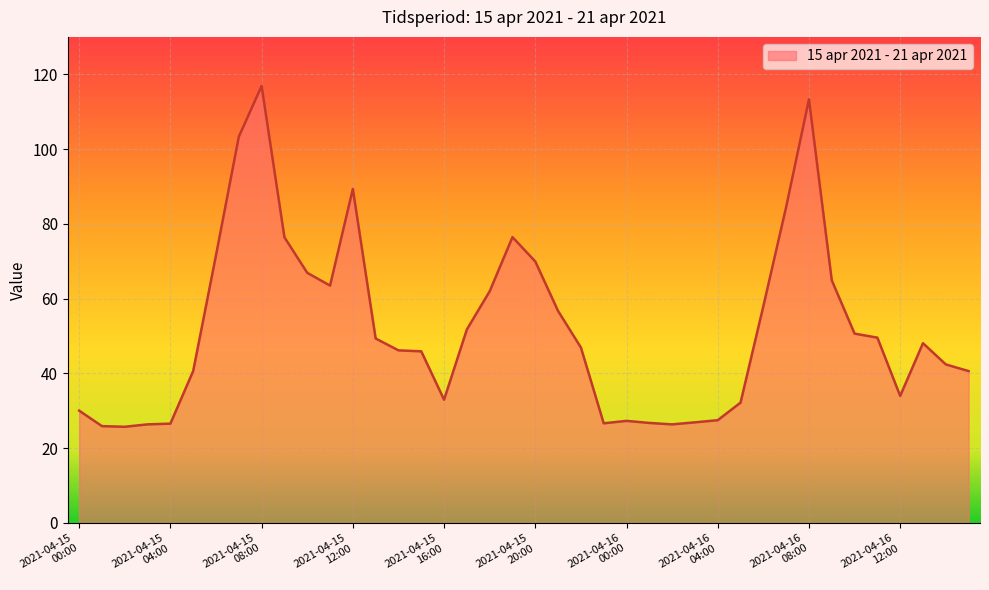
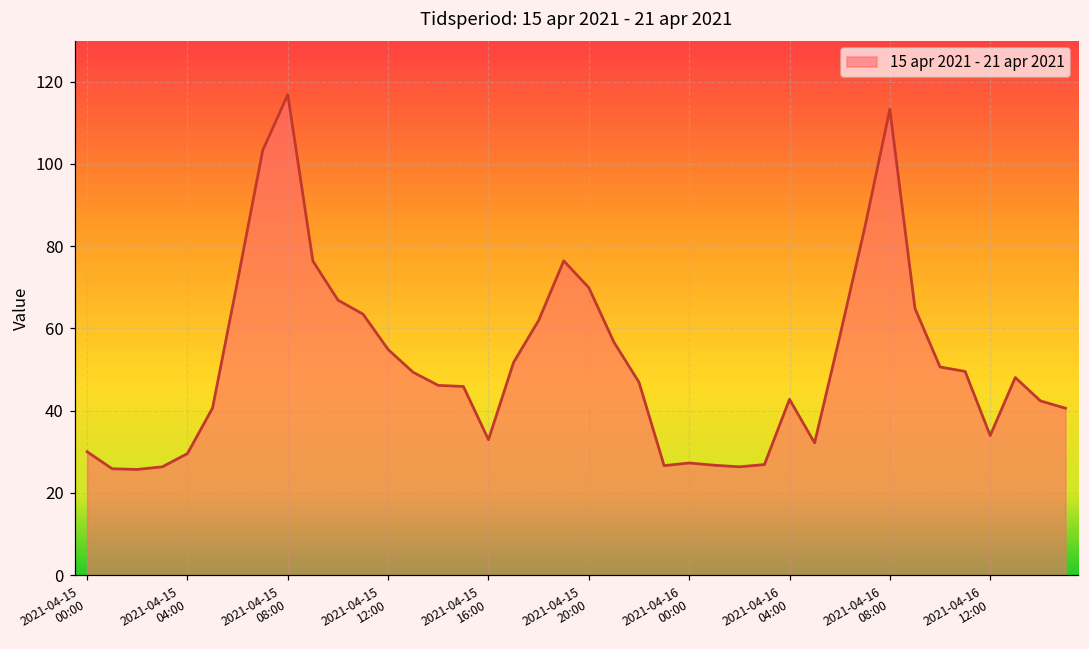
2021-04-15 04:00: 27 -> 30
2021-04-15 12:00: 89 -> 55
2021-04-16 04:00: 27 -> 43
